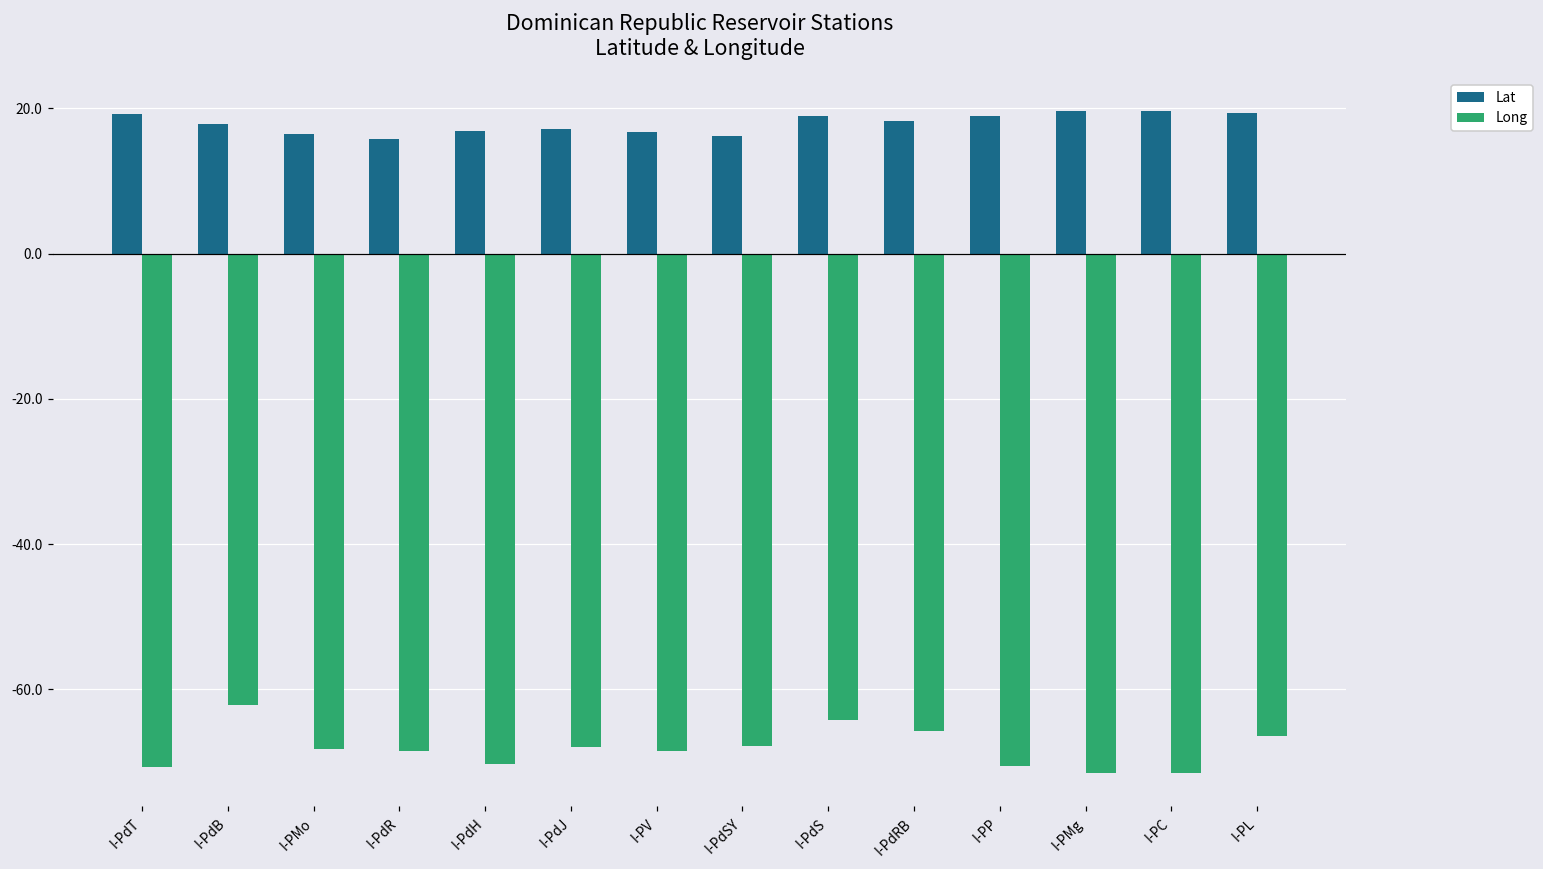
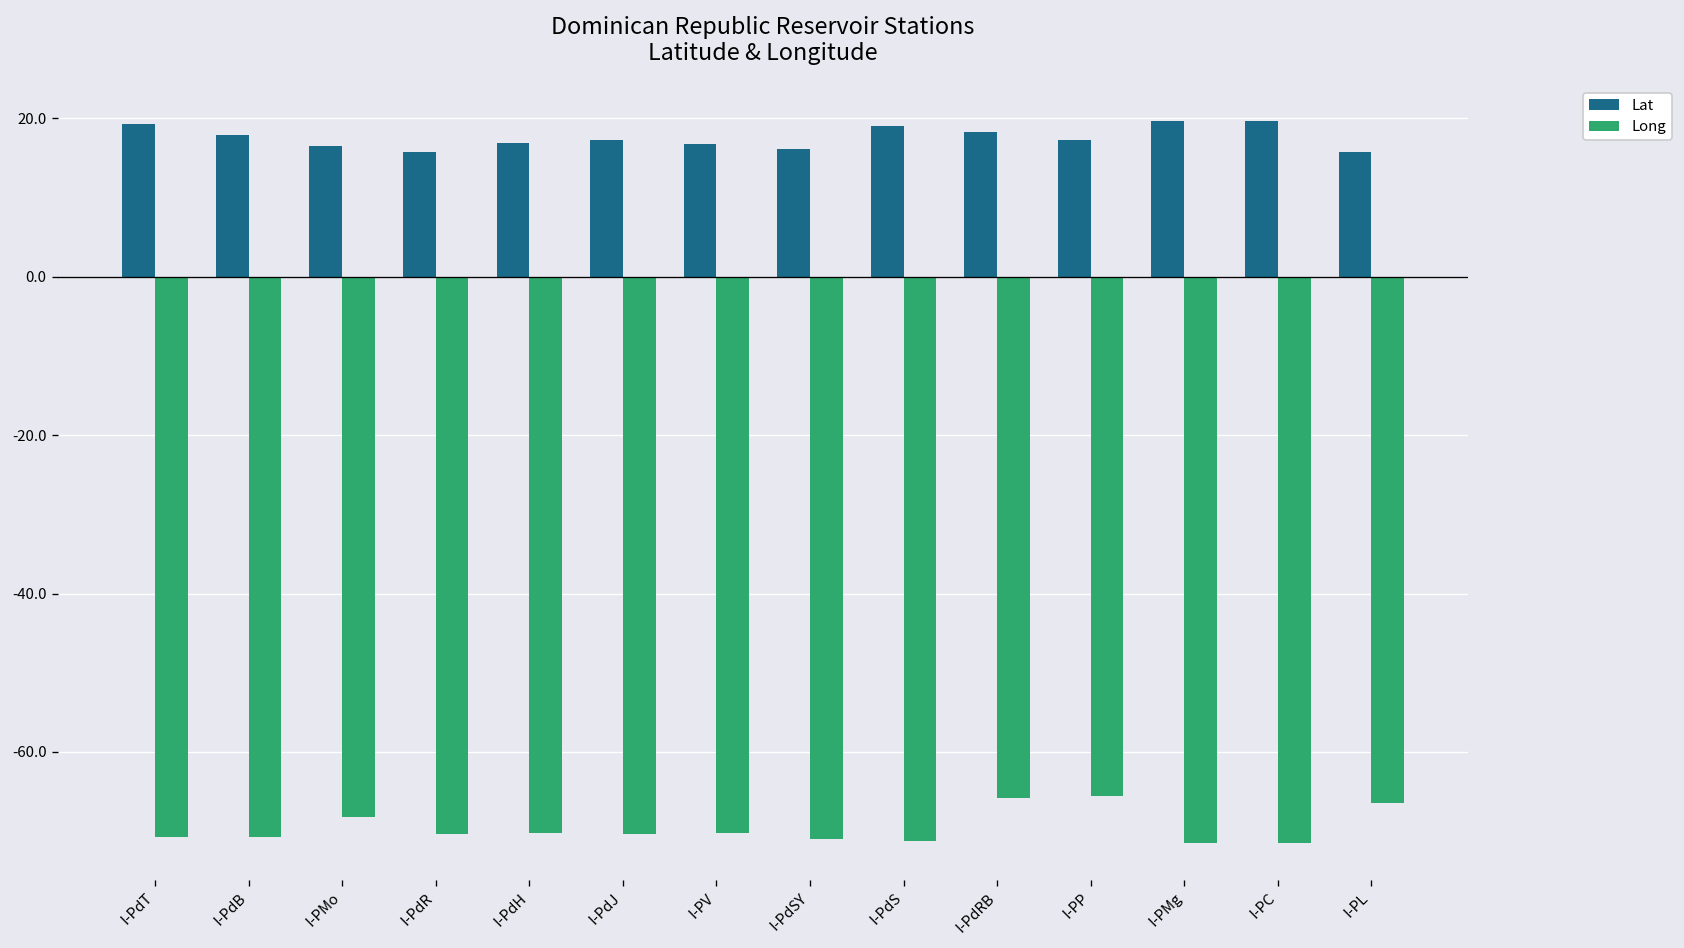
Long, I-PdB: -62 -> -71
Long, I-PdR: -68 -> -70
Long, I-PdJ: -68 -> -70
Long, I-PV: -68 -> -70
Long, I-PdSY: -68 -> -71
Long, I-PdS: -64 -> -71
Lat, I-PP: 19 -> 17
Long, I-PP: -71 -> -66
Lat, I-PL: 19 -> 16
